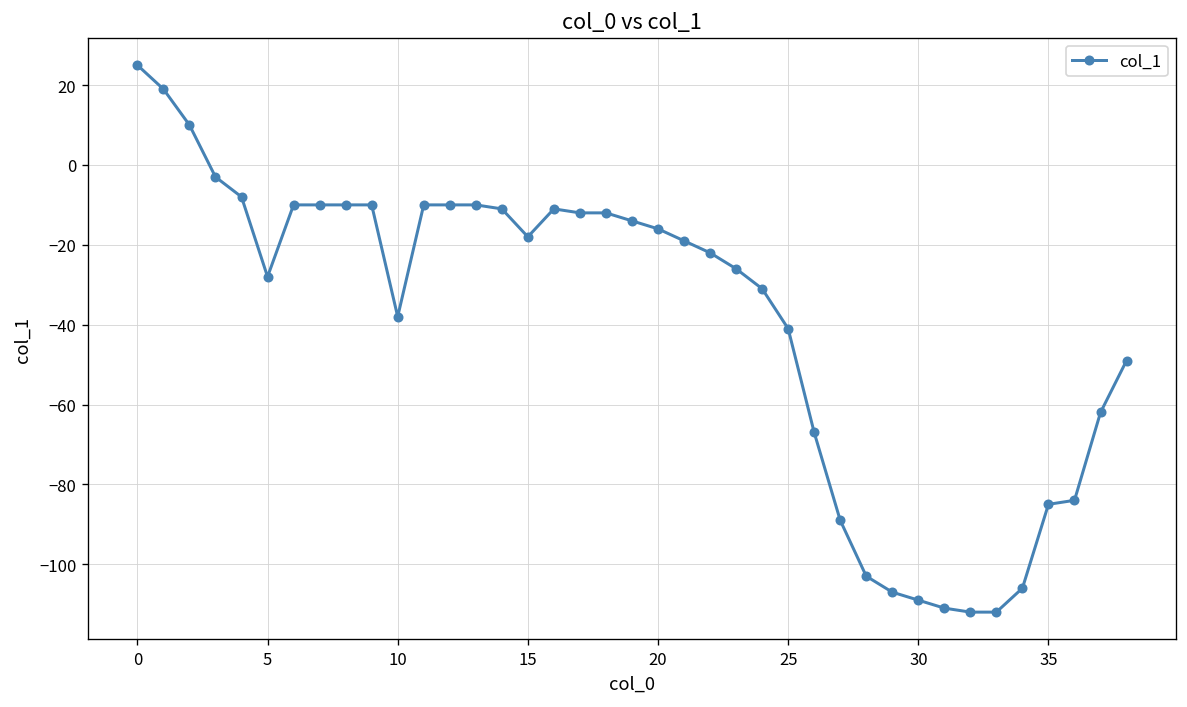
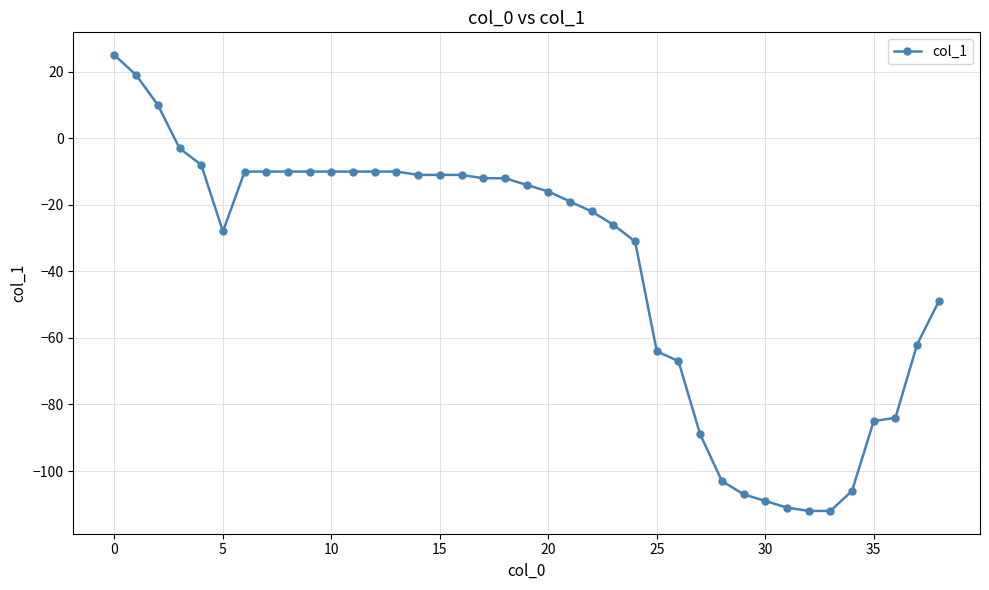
10: -38 -> -10
15: -18 -> -11
25: -41 -> -64
